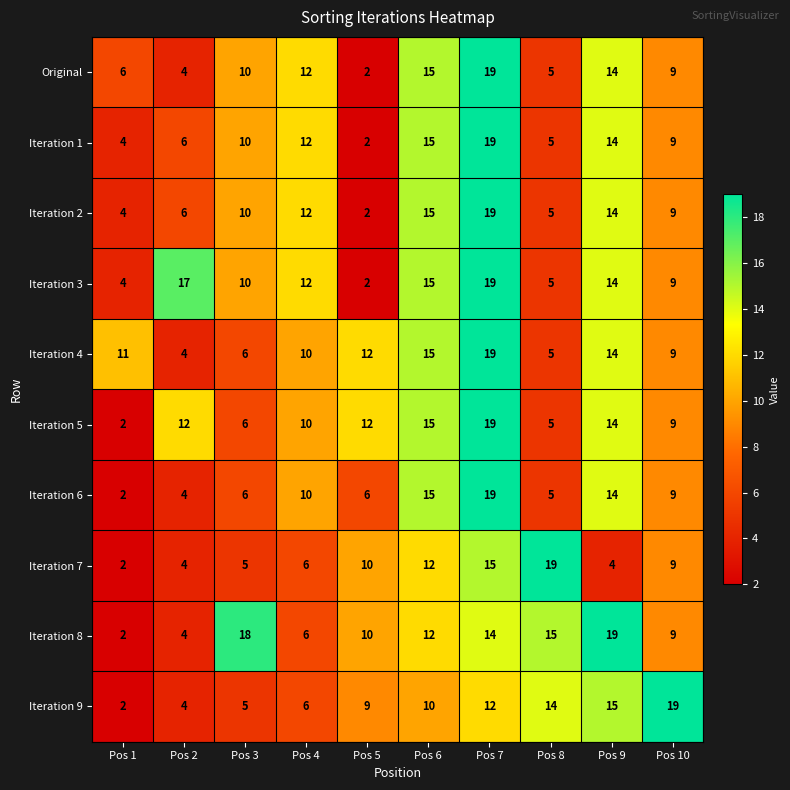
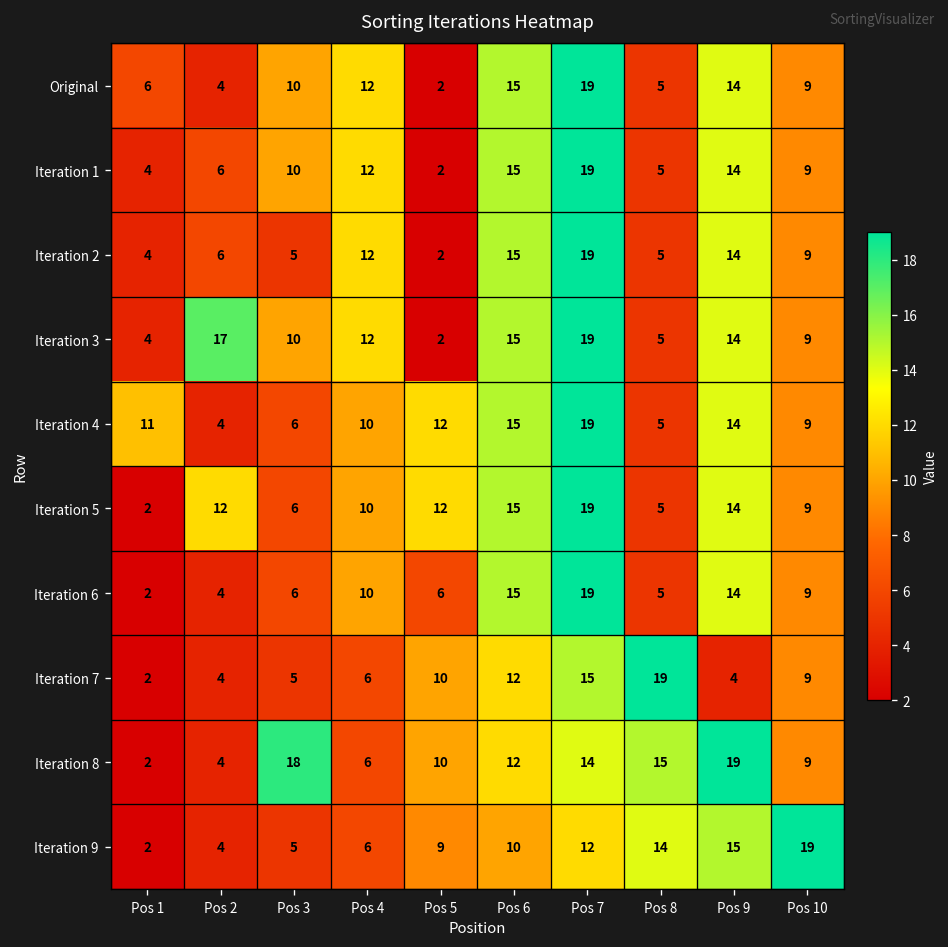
Iteration 2, Pos 3: 10 -> 5
